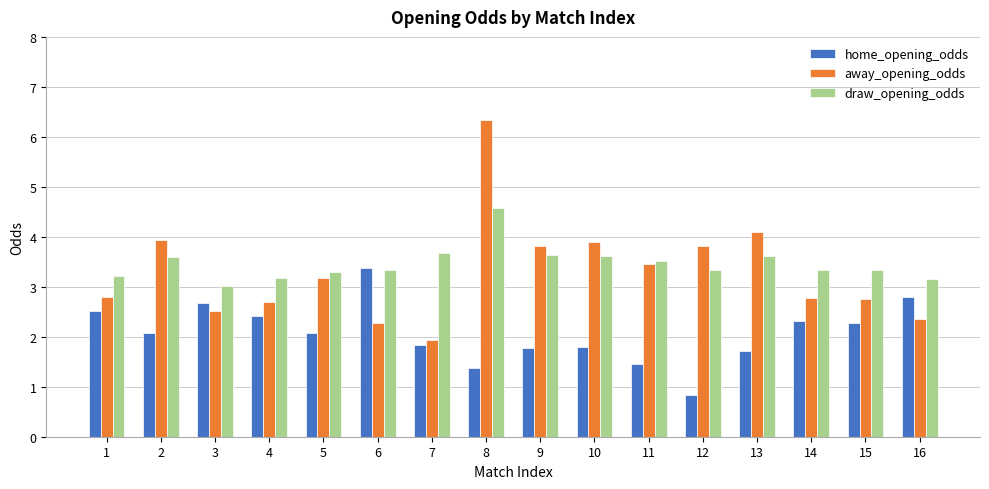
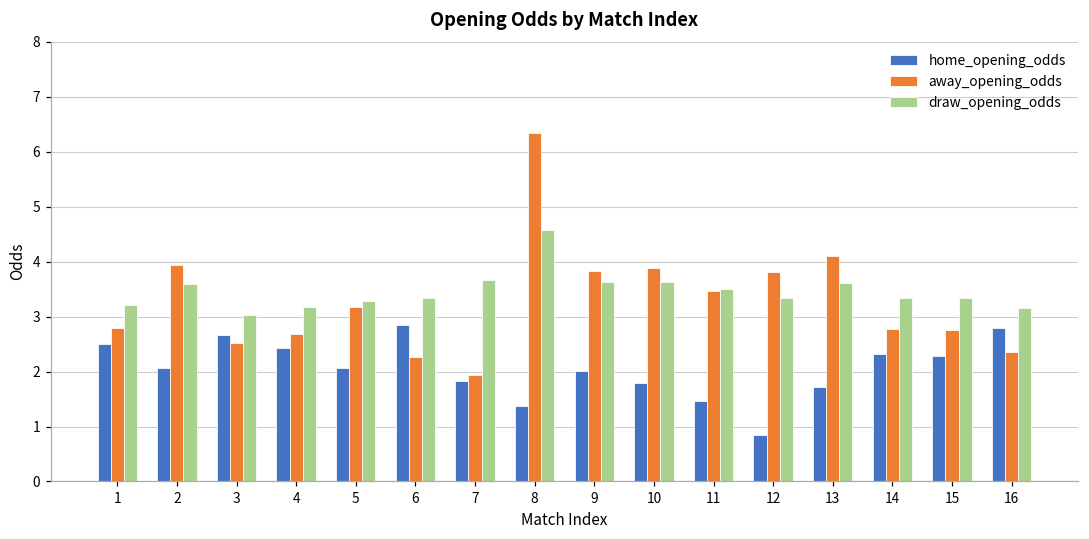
home_opening_odds, 6: 3.4 -> 2.9
home_opening_odds, 9: 1.8 -> 2.0
